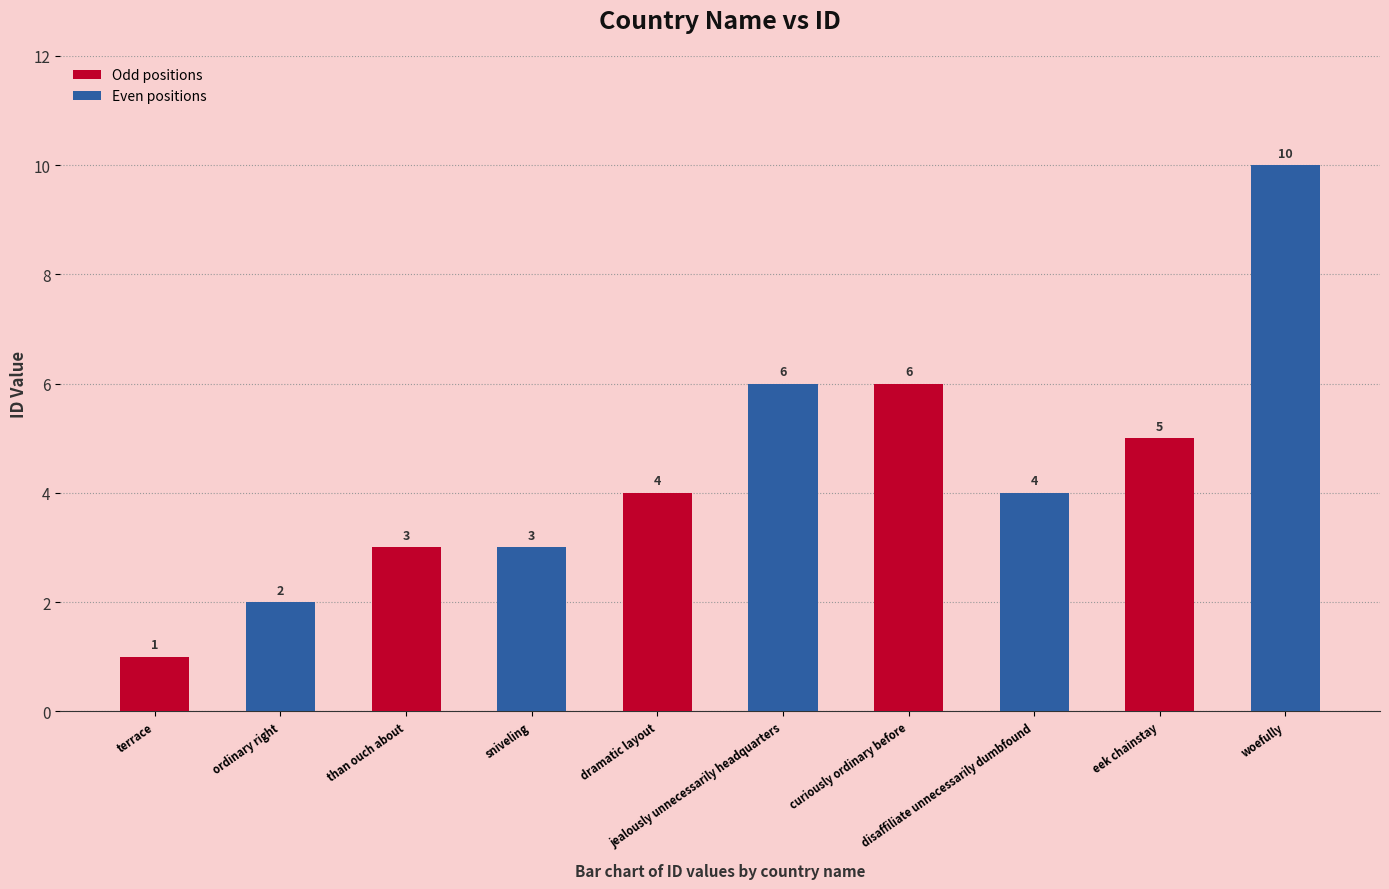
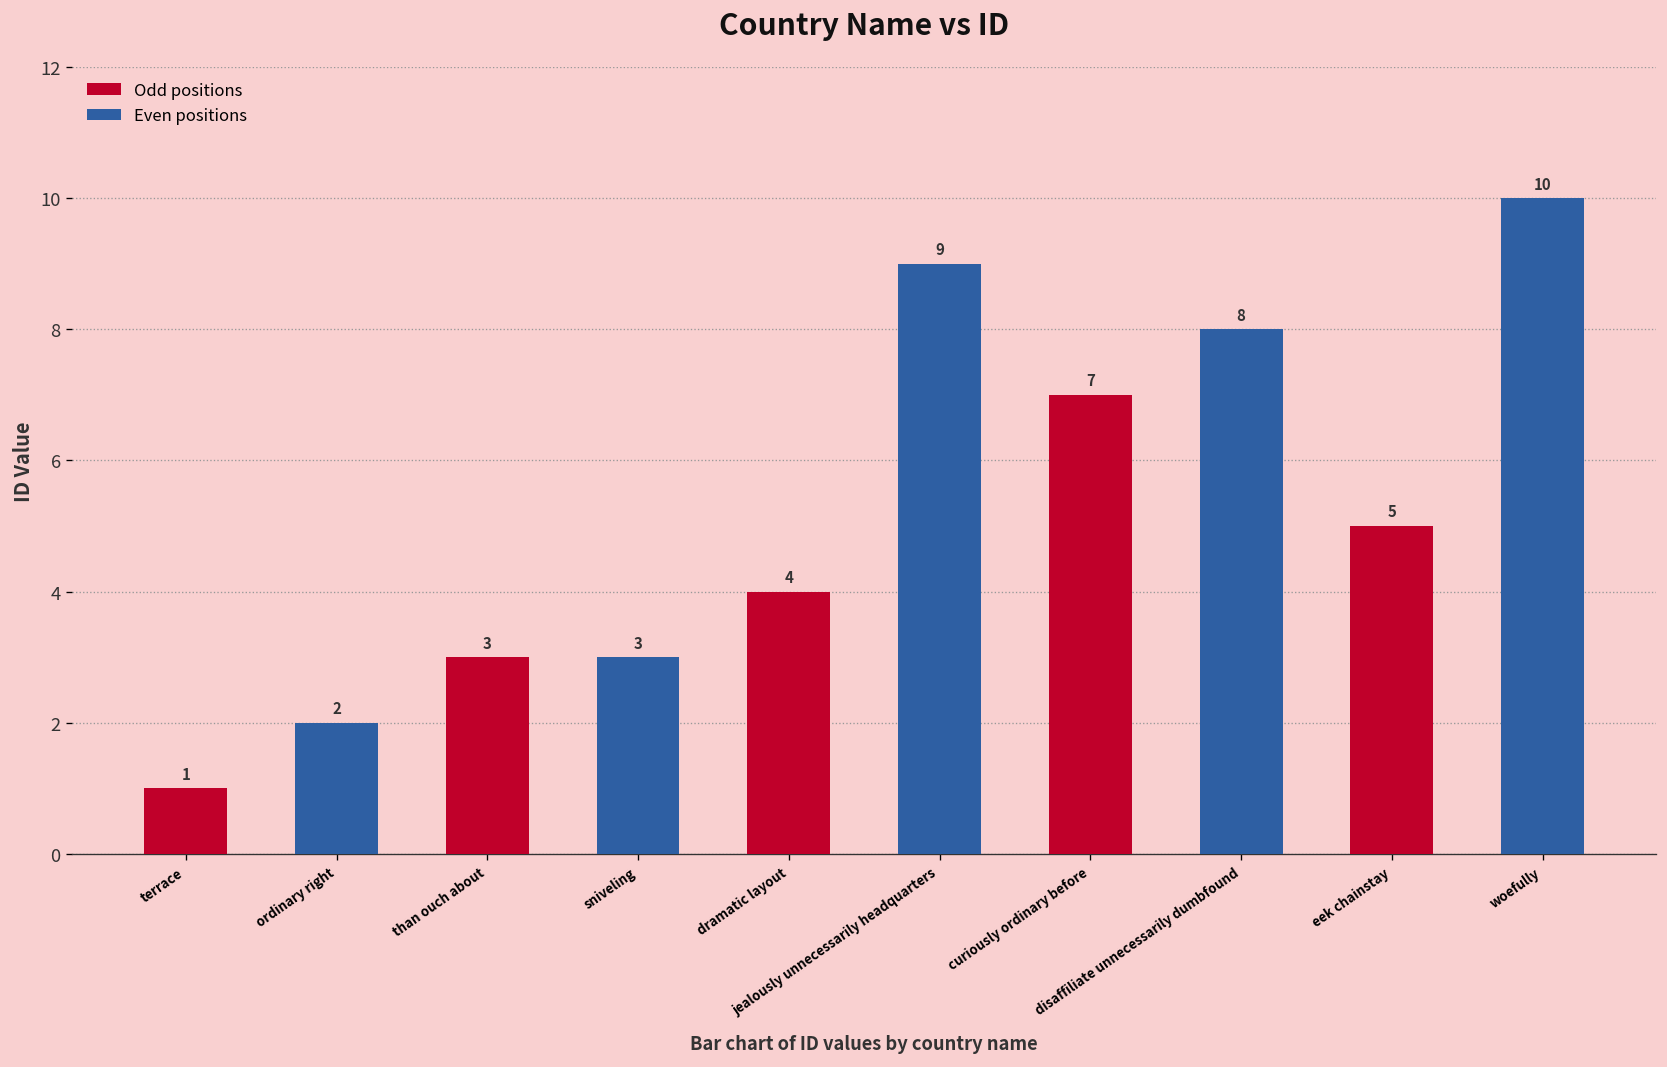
jealously unnecessarily headquarters: 6 -> 9
curiously ordinary before: 6 -> 7
disaffiliate unnecessarily dumbfound: 4 -> 8
